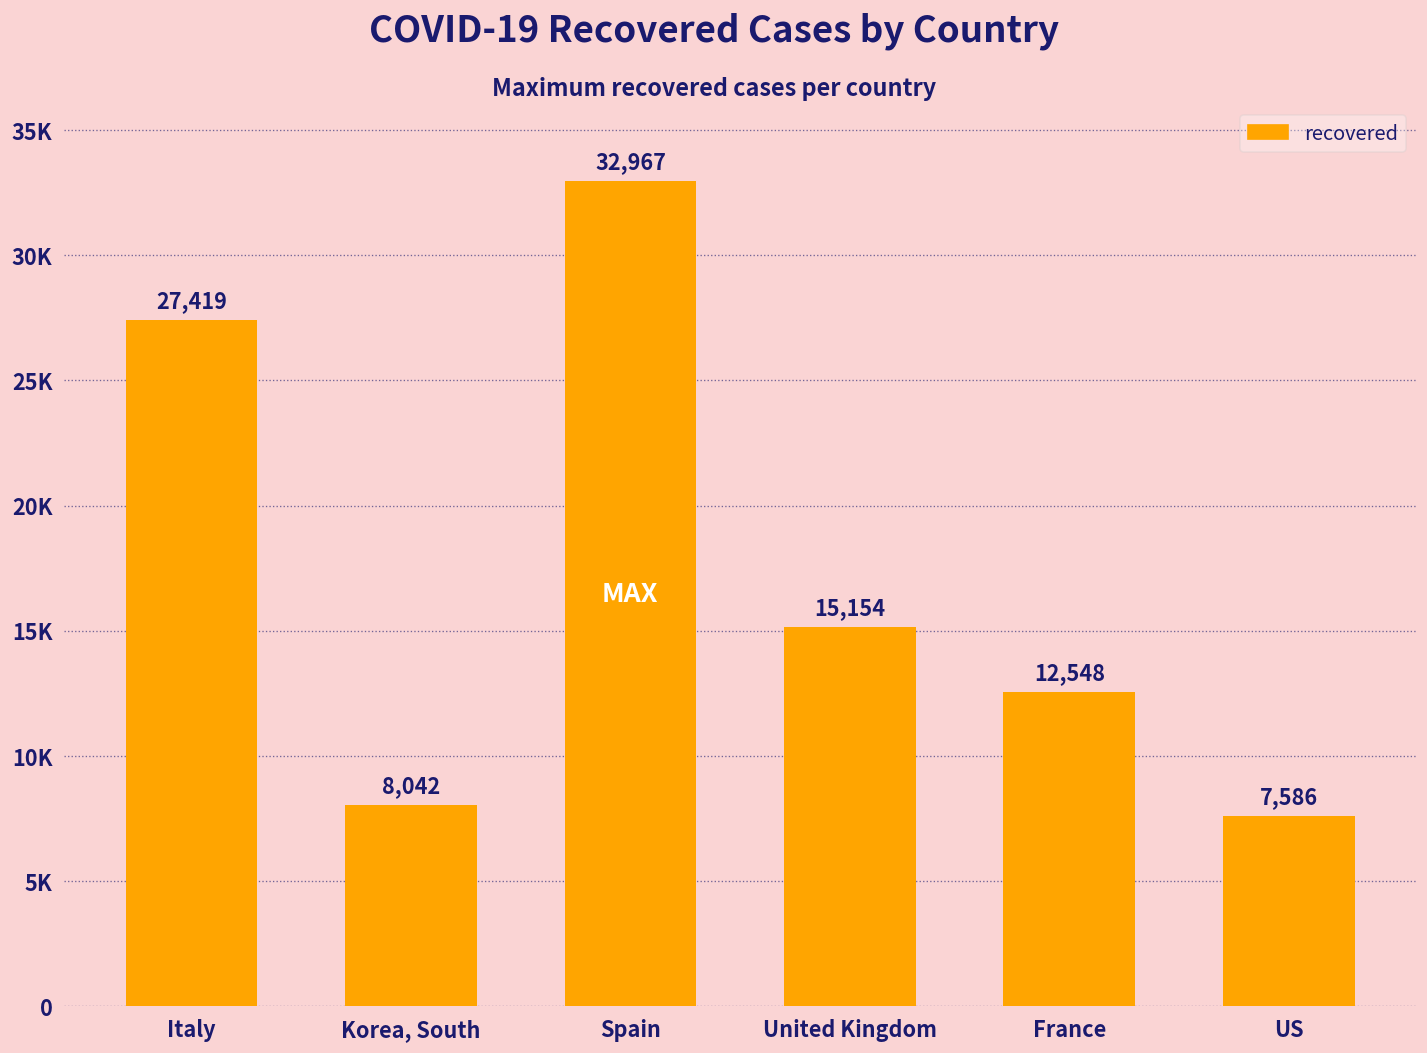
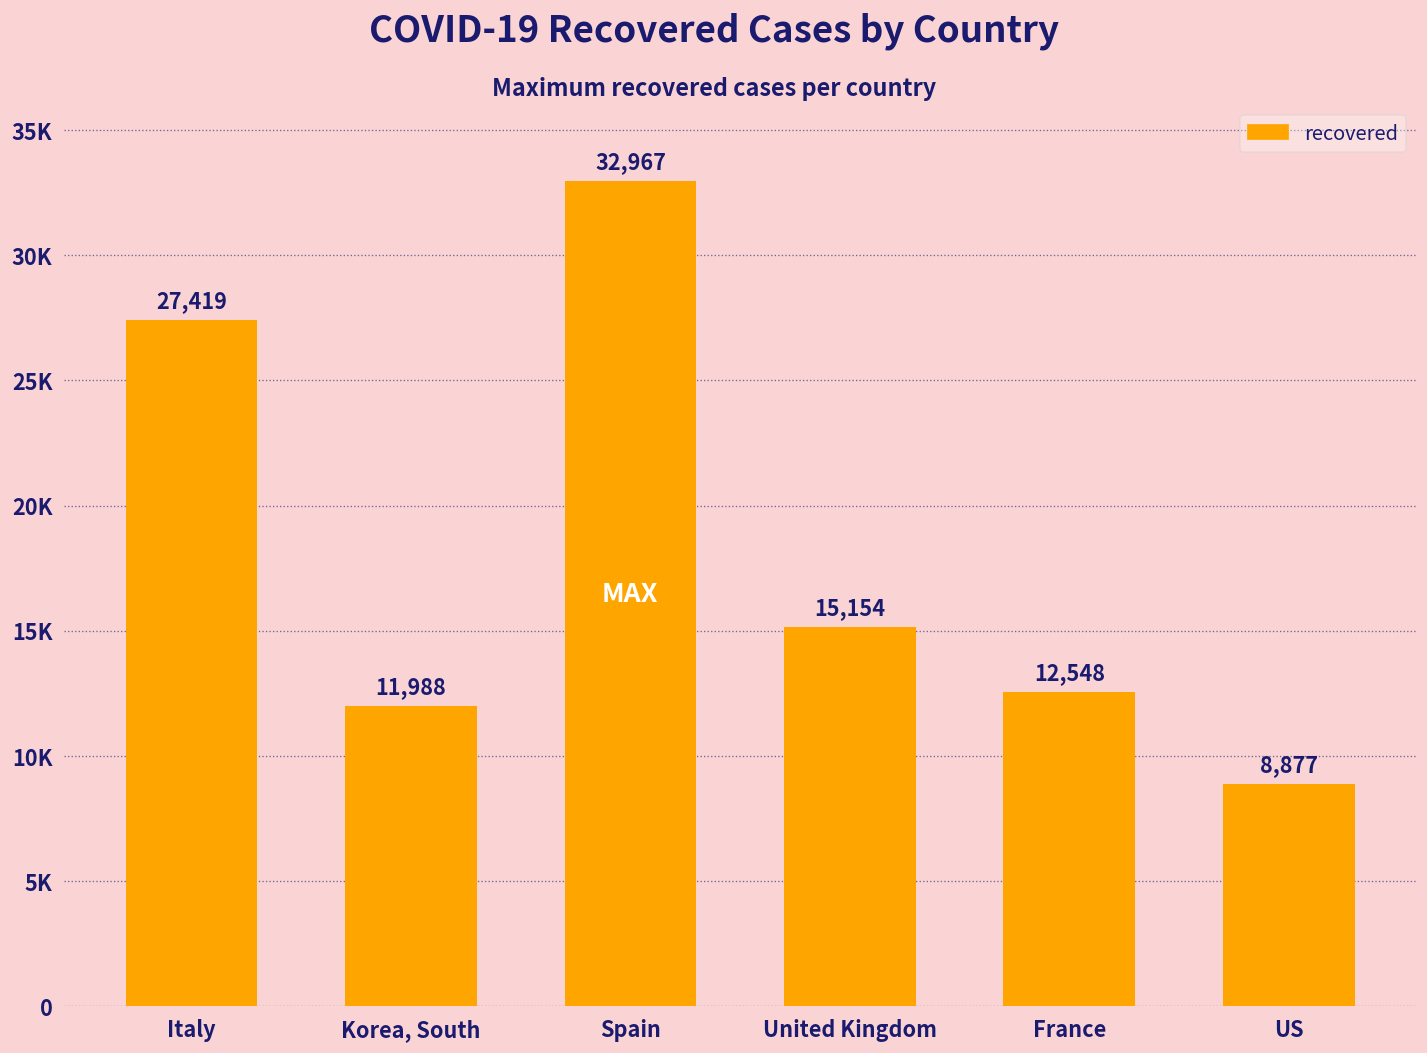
Korea, South: 8,042 -> 11,988
US: 7,586 -> 8,877
